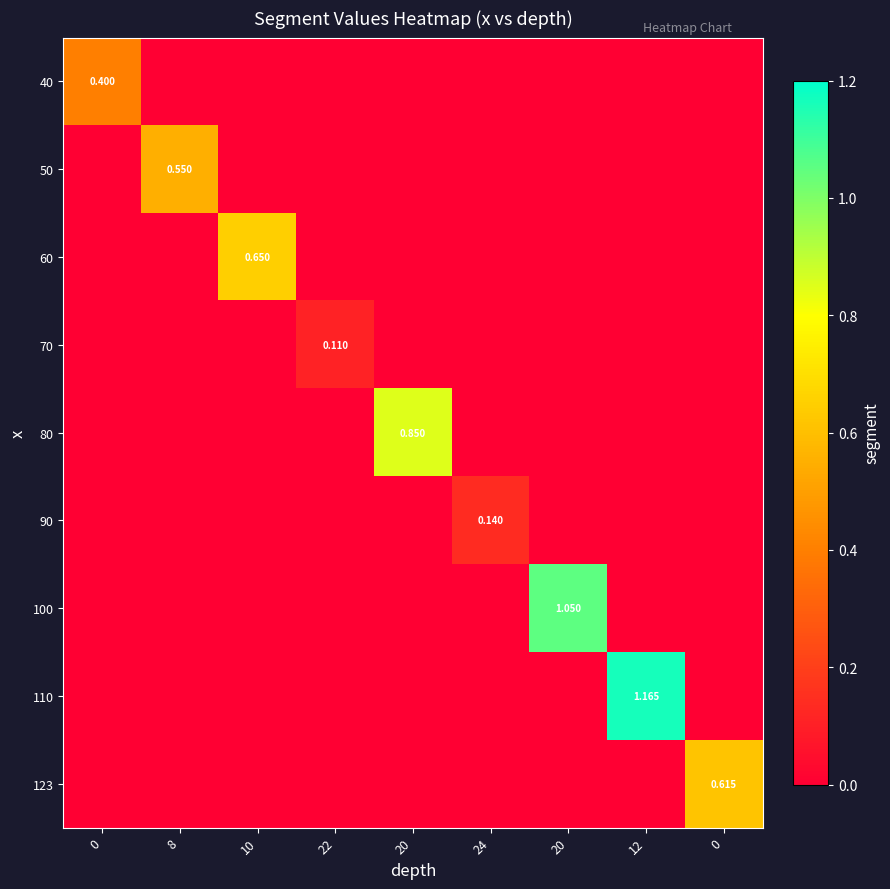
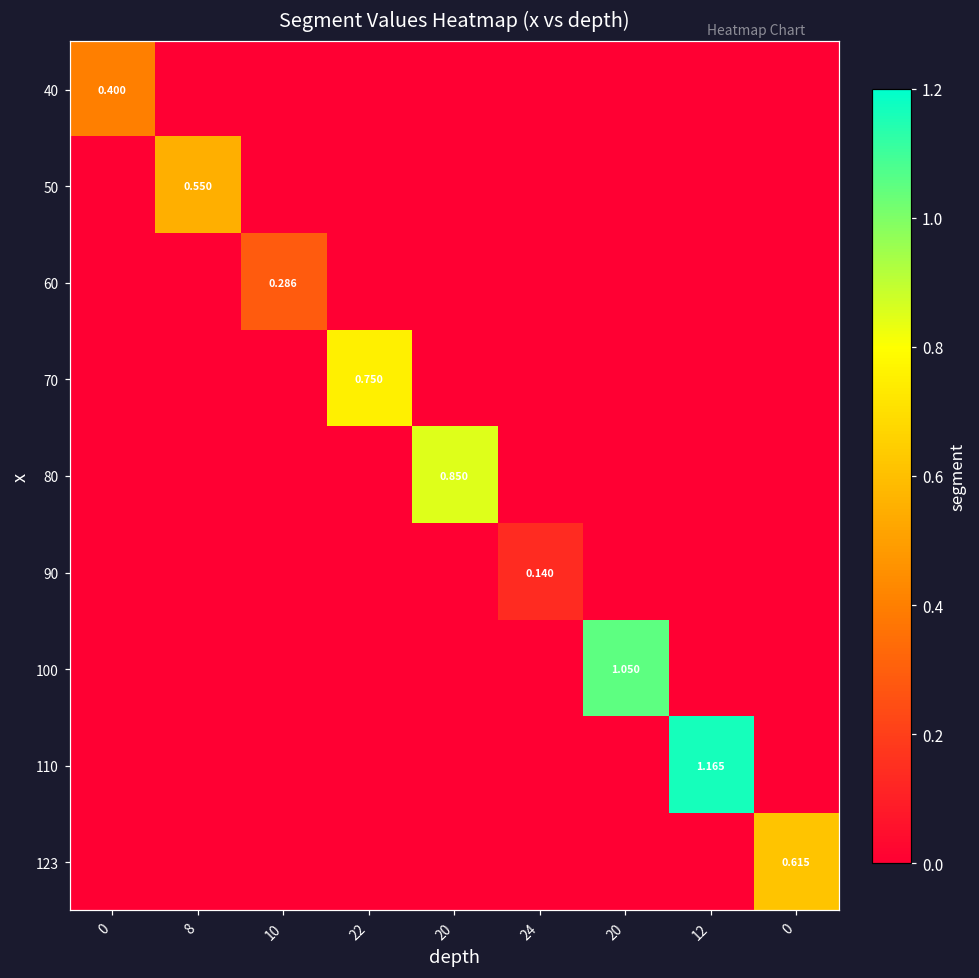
60, 10: 0.650 -> 0.286
70, 22: 0.110 -> 0.750
